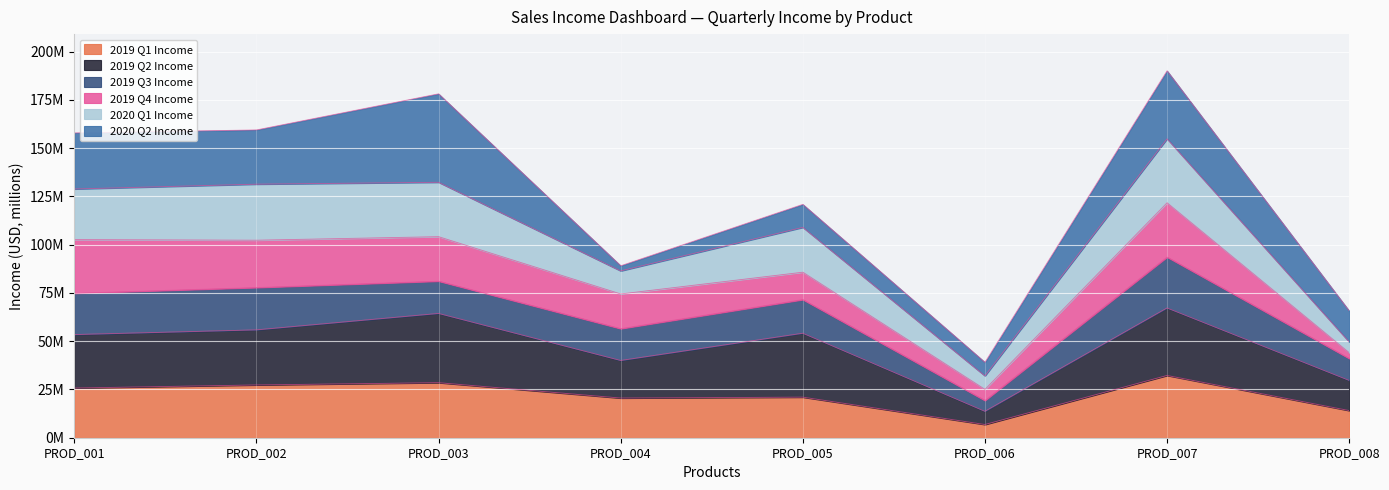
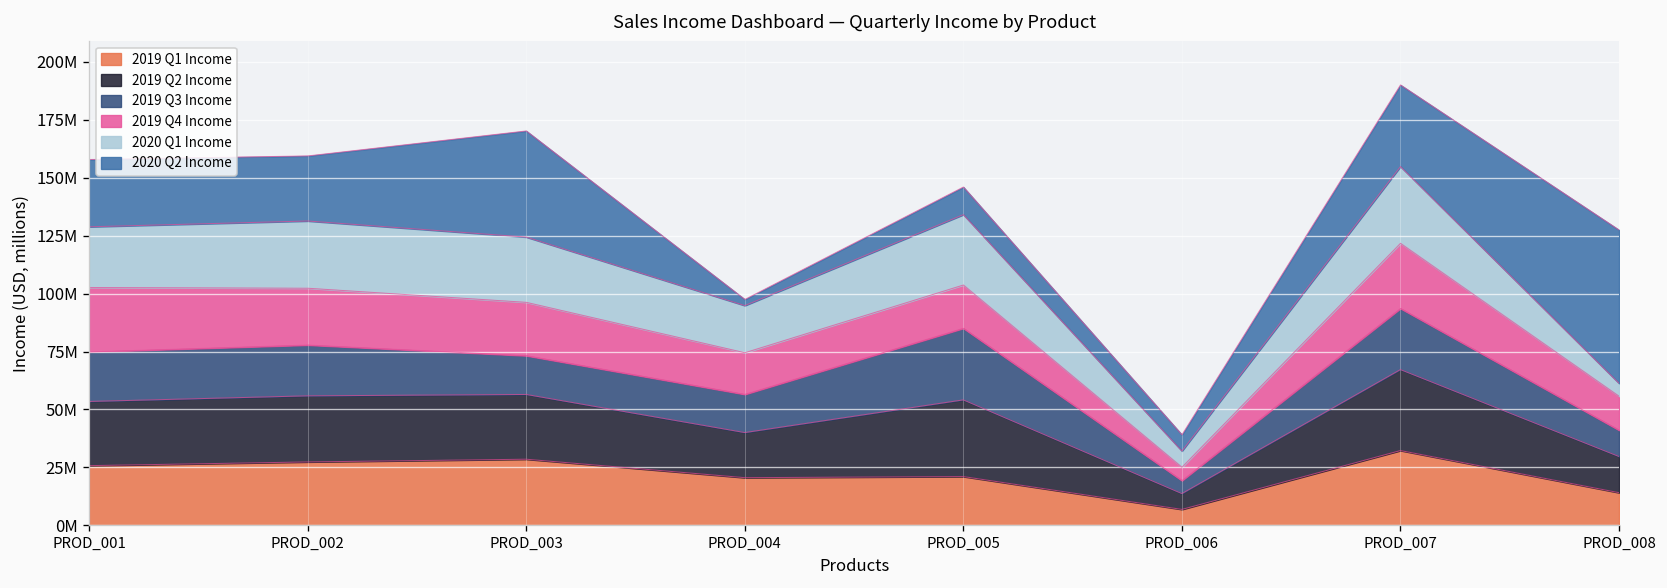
2019 Q2 Income, PROD_003: 36000000 -> 28000000
2020 Q1 Income, PROD_004: 12000000 -> 20000000
2019 Q3 Income, PROD_005: 17000000 -> 31000000
2019 Q4 Income, PROD_005: 14000000 -> 19000000
2020 Q1 Income, PROD_005: 23000000 -> 30000000
2019 Q4 Income, PROD_008: 3000000 -> 15000000
2020 Q2 Income, PROD_008: 16000000 -> 66000000
